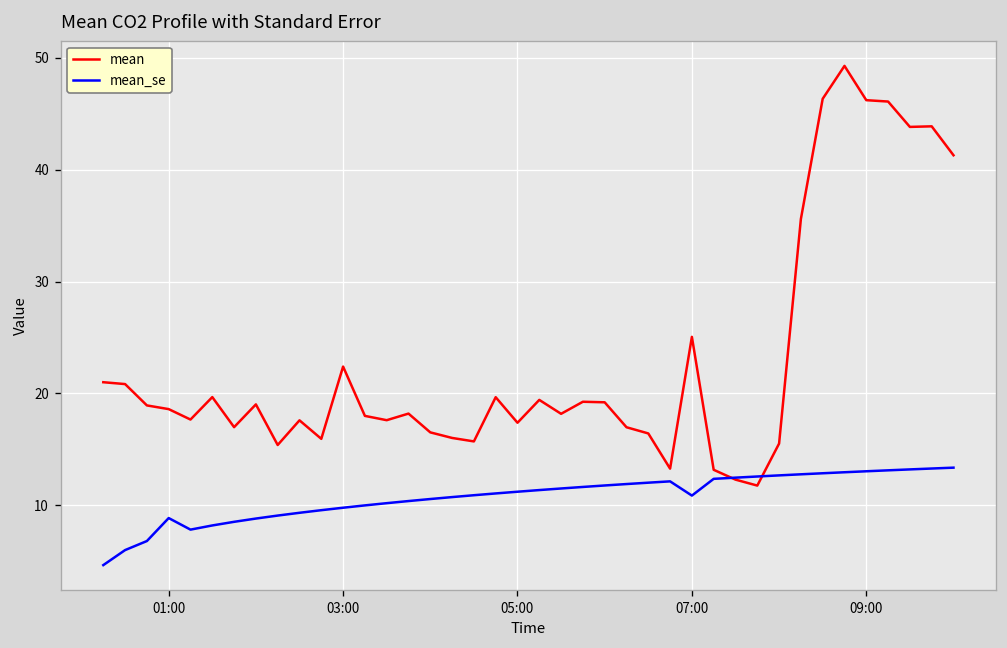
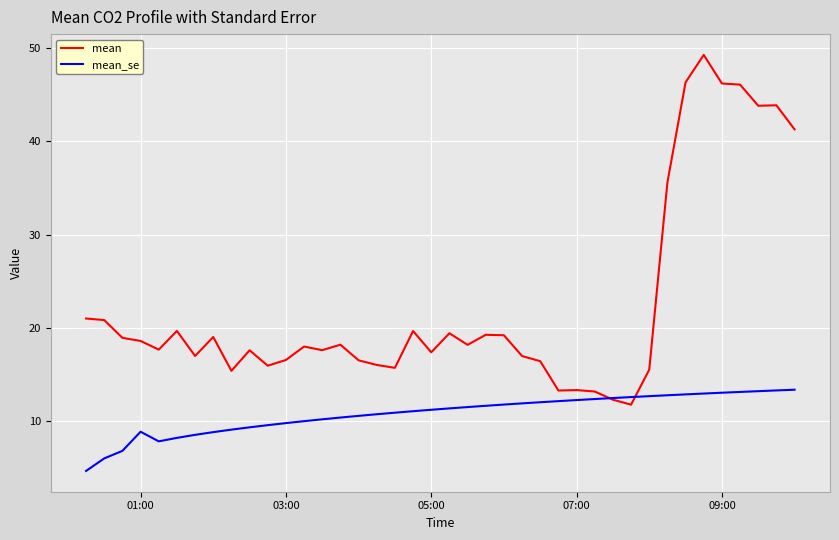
mean, 03:00: 22 -> 17
mean, 07:00: 25 -> 13
mean_se, 07:00: 11 -> 12
